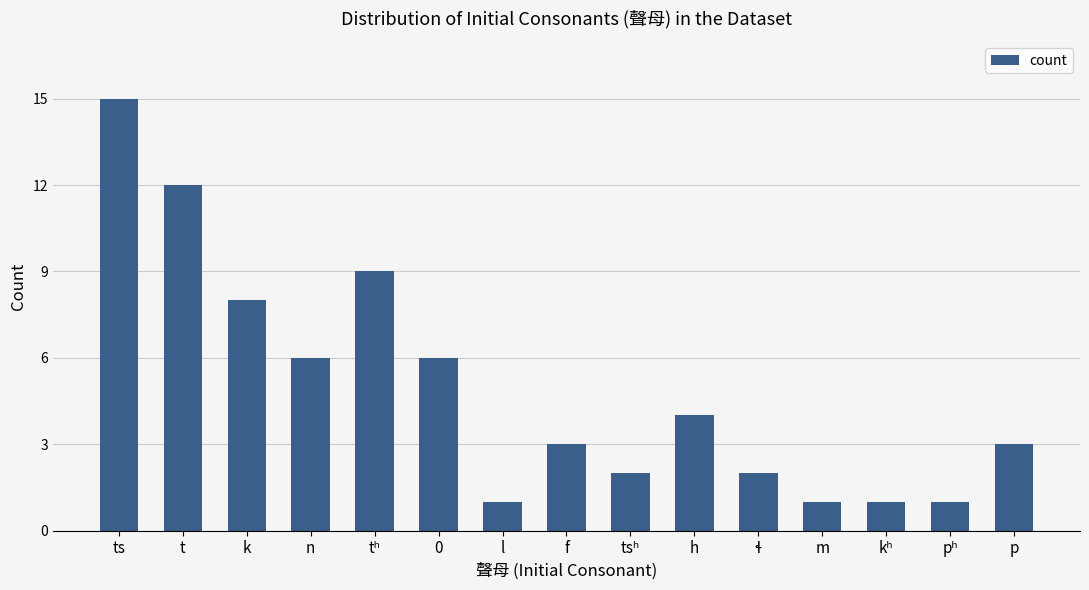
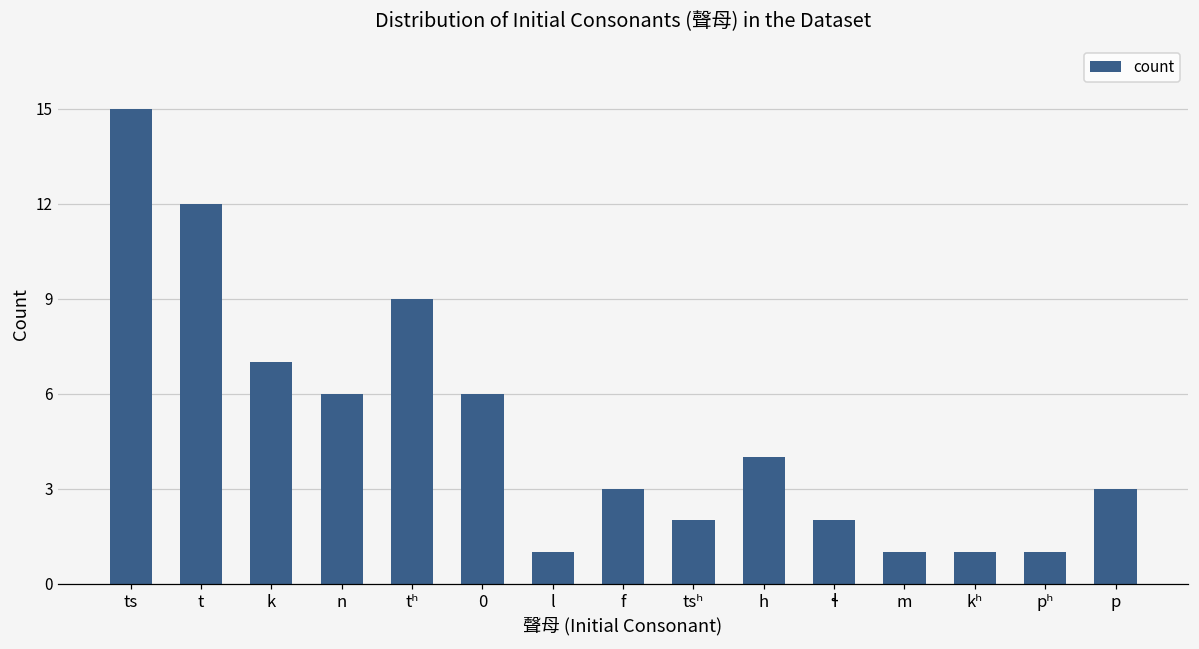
k: 8 -> 7
